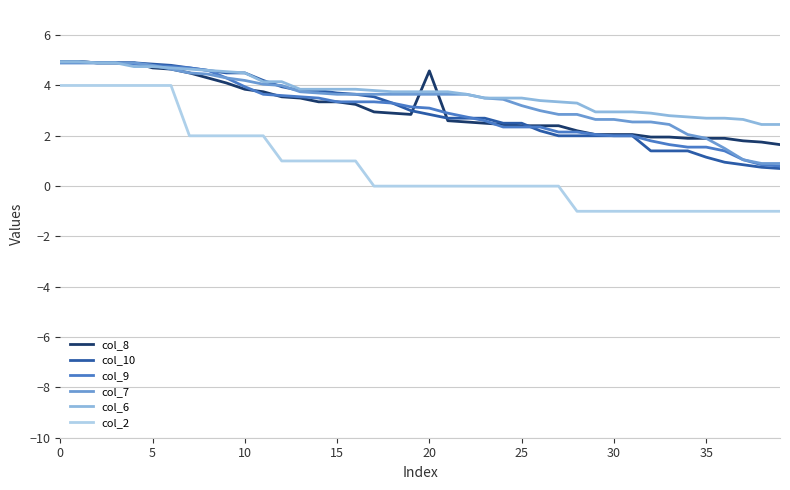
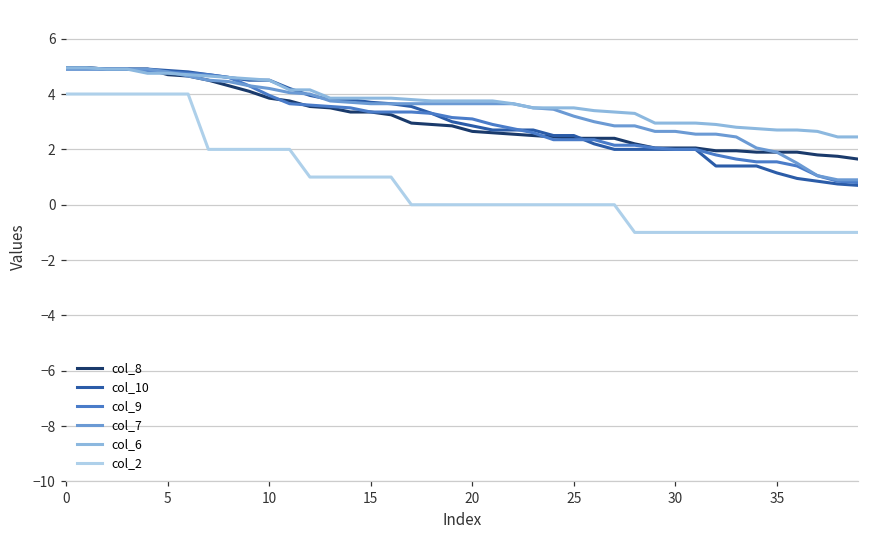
col_8, 20: 4.6 -> 2.7
